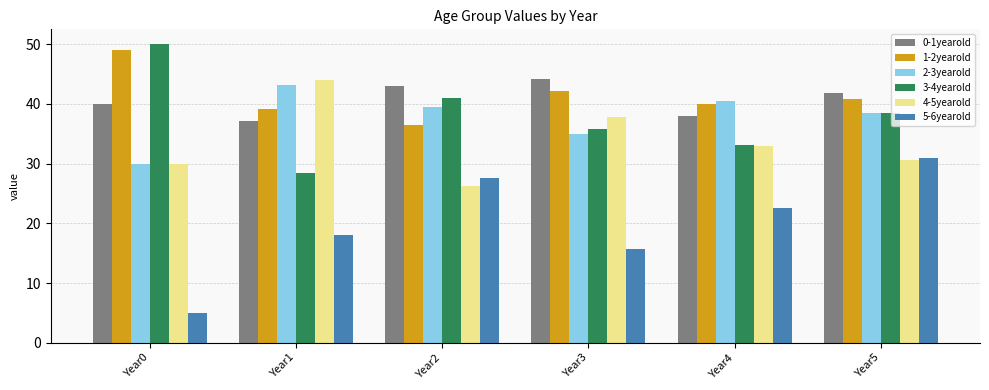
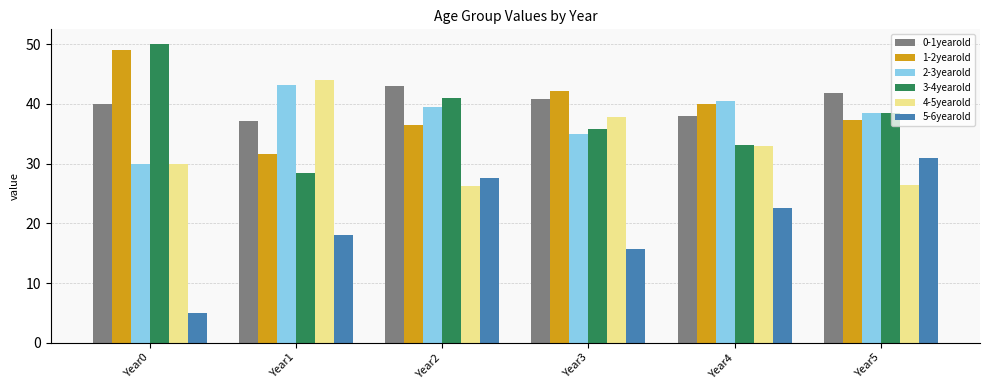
1-2yearold, Year1: 39 -> 32
0-1yearold, Year3: 44 -> 41
1-2yearold, Year5: 41 -> 37
4-5yearold, Year5: 31 -> 26
